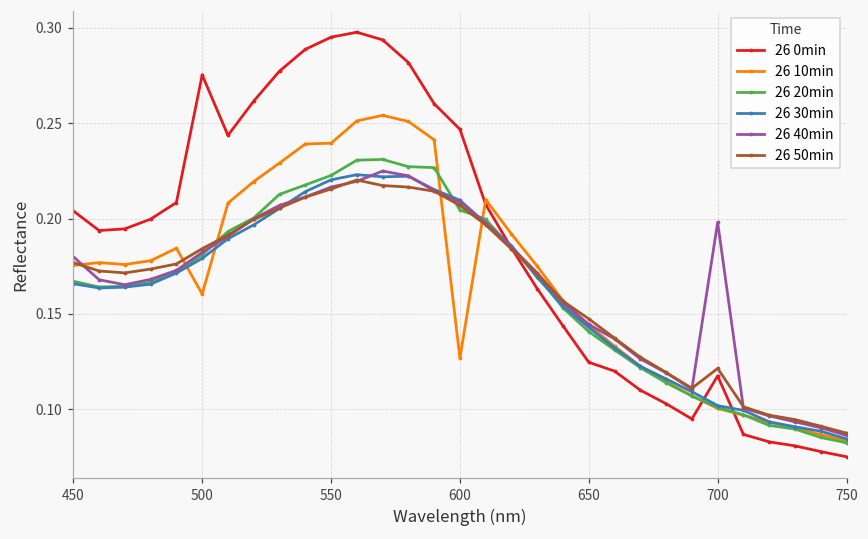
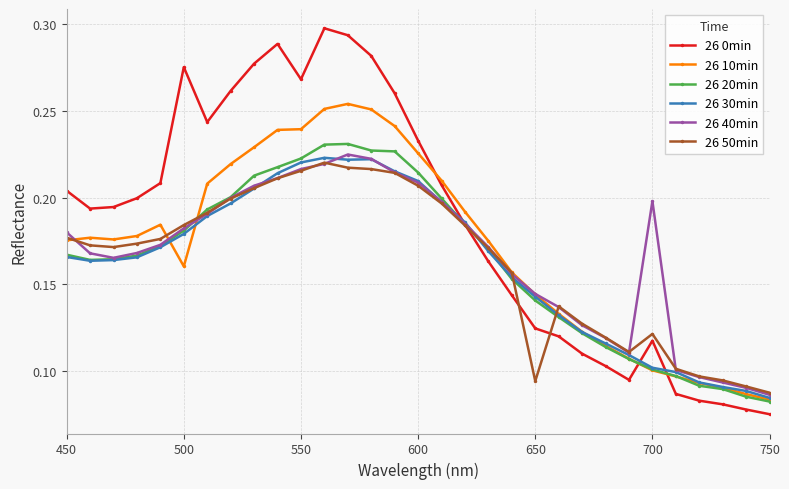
26 0min, 550: 0.295 -> 0.268
26 0min, 600: 0.247 -> 0.233
26 10min, 600: 0.127 -> 0.226
26 20min, 600: 0.205 -> 0.215
26 50min, 650: 0.147 -> 0.094
